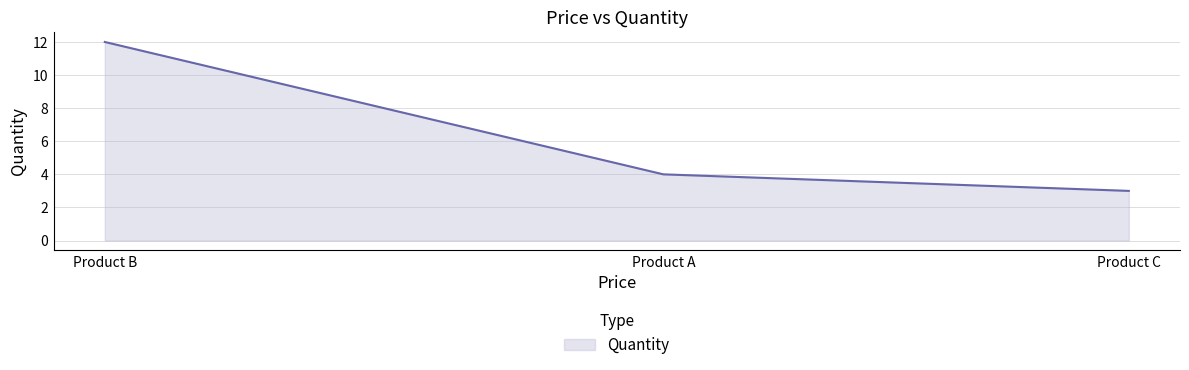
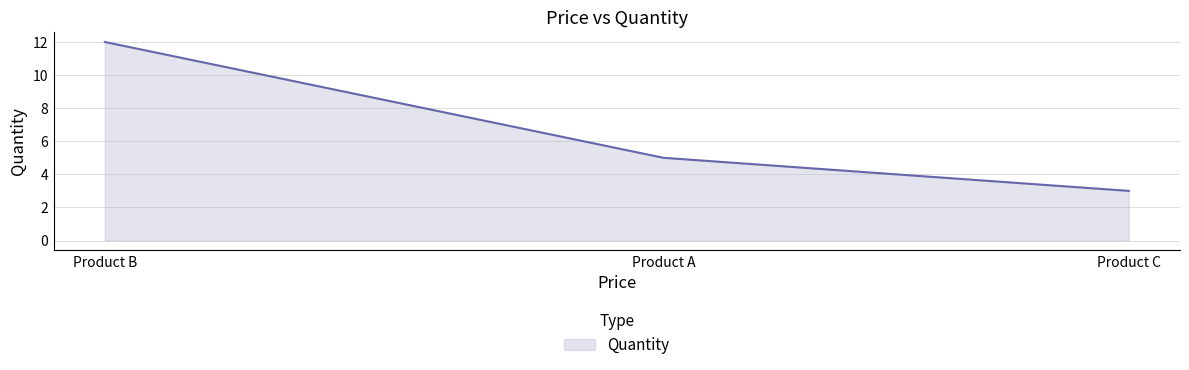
Product A: 4 -> 5
